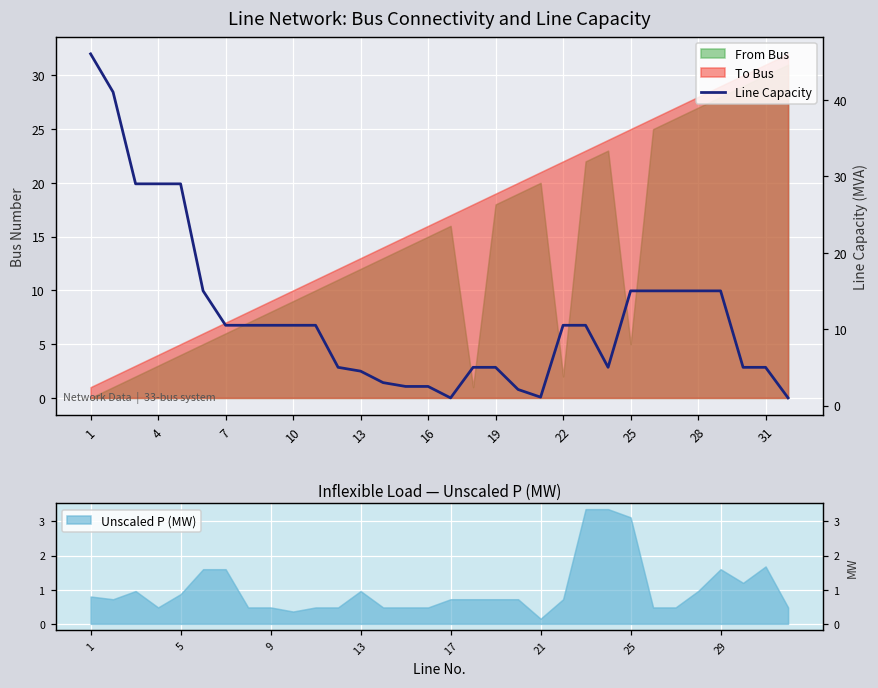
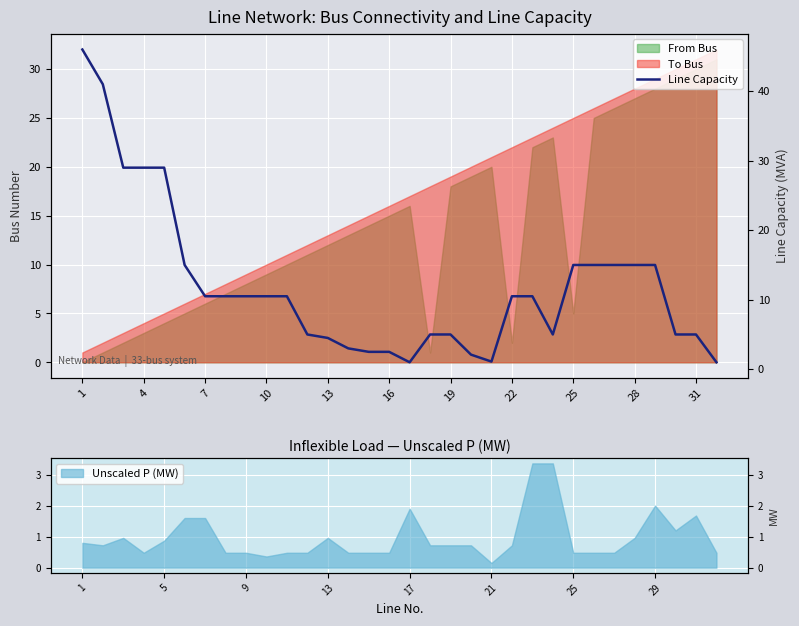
Inflexible Load — Unscaled P (MW), 17: 0.7 -> 1.9
Inflexible Load — Unscaled P (MW), 25: 3.1 -> 0.5
Inflexible Load — Unscaled P (MW), 29: 1.6 -> 2.0
